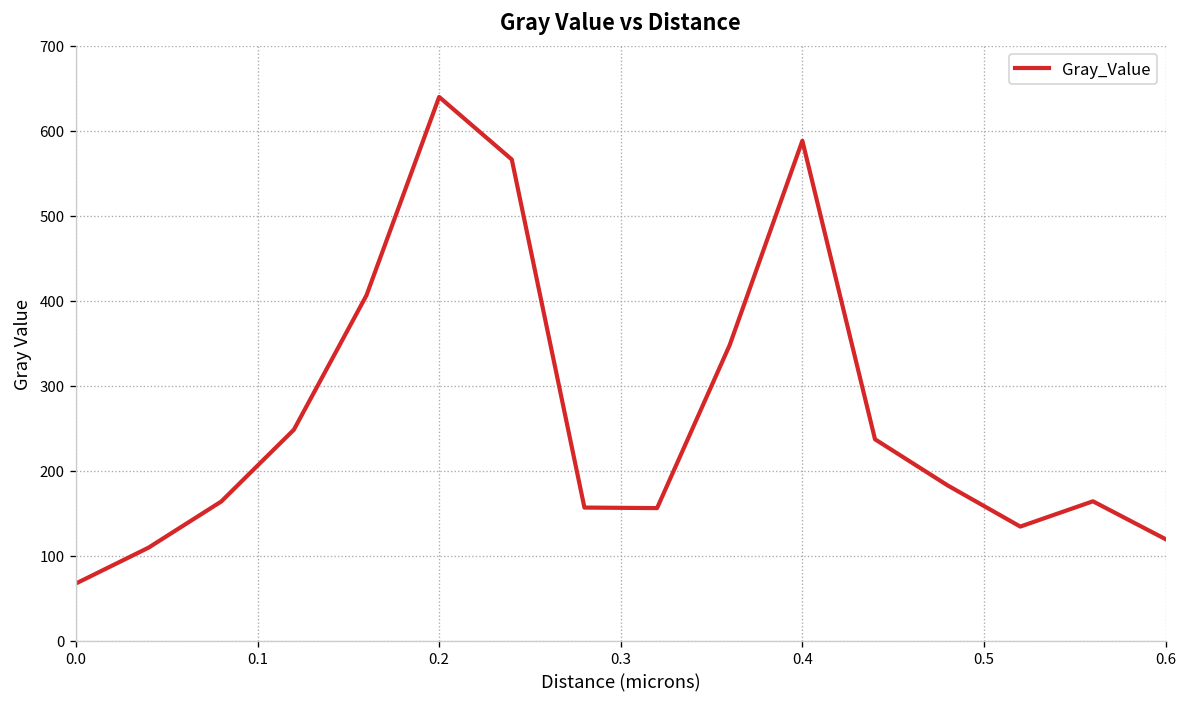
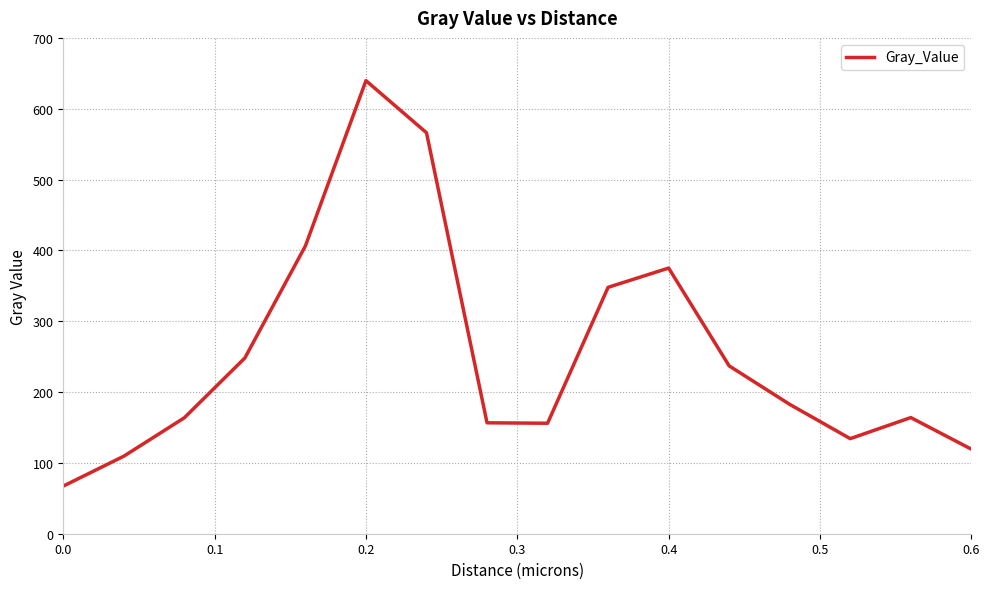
0.4: 590 -> 380
